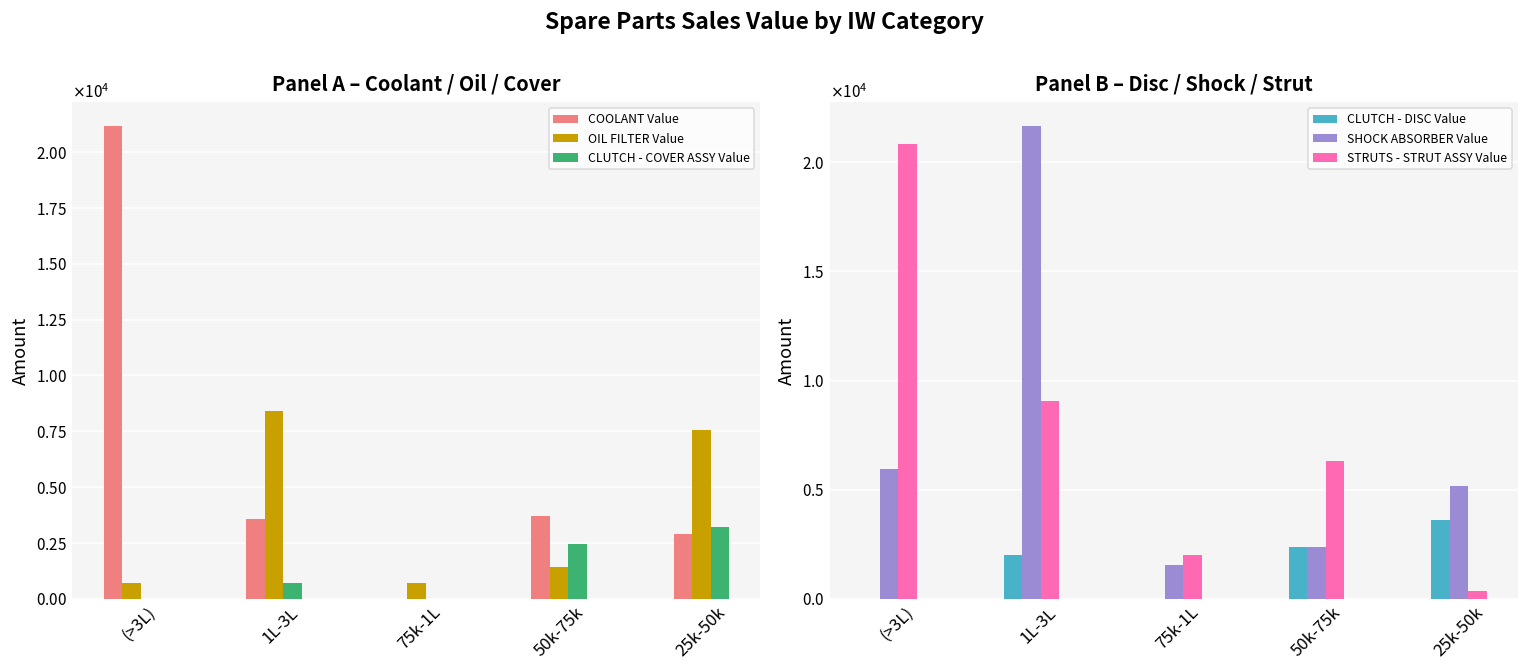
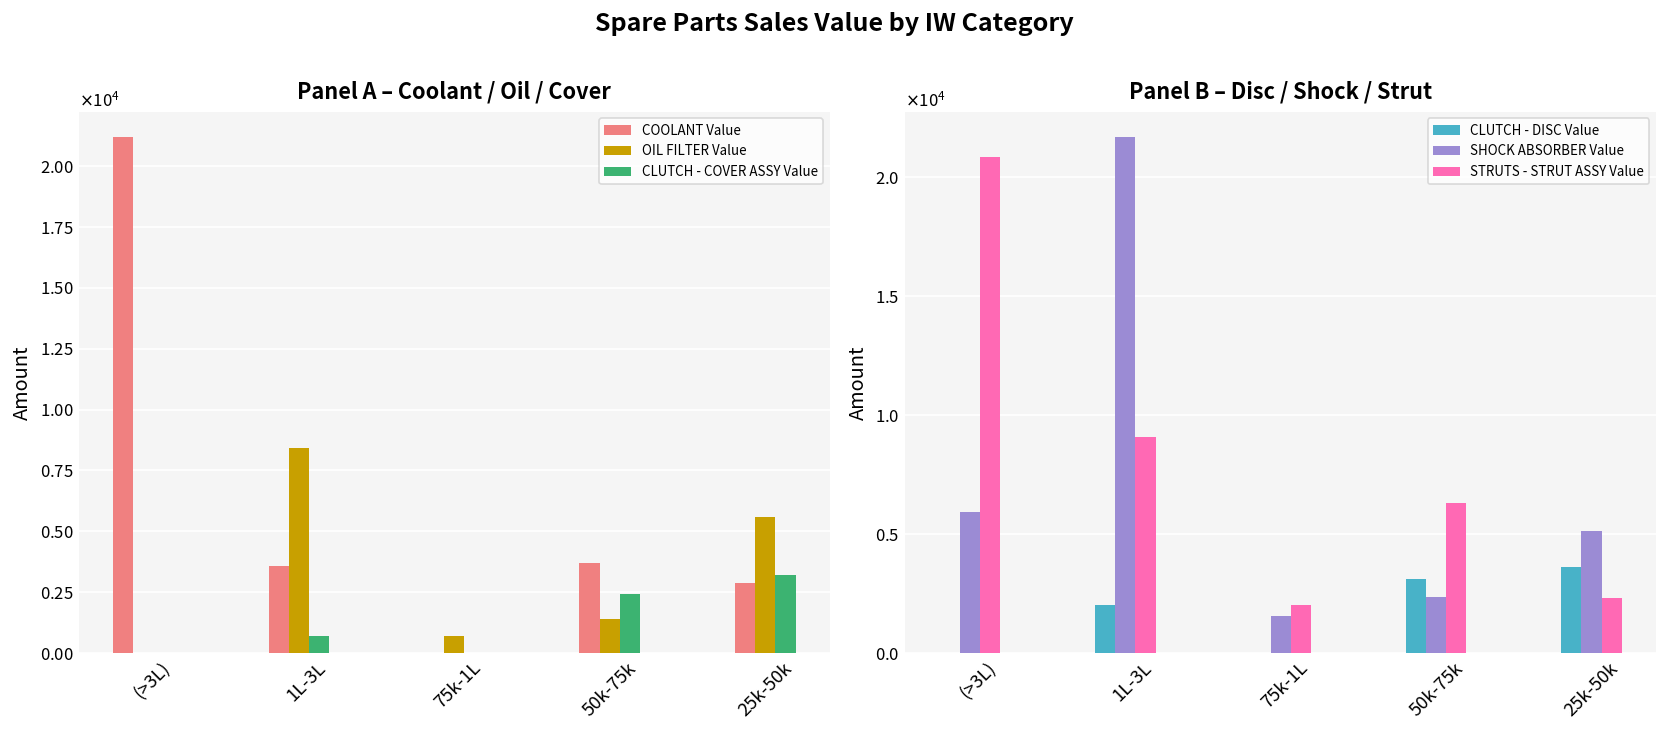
Panel A – Coolant / Oil / Cover, OIL FILTER Value, (>3L): 700 -> 0
Panel A – Coolant / Oil / Cover, OIL FILTER Value, 25k-50k: 7500 -> 5600
Panel B – Disc / Shock / Strut, CLUTCH - DISC Value, 50k-75k: 2400 -> 3100
Panel B – Disc / Shock / Strut, STRUTS - STRUT ASSY Value, 25k-50k: 300 -> 2300
